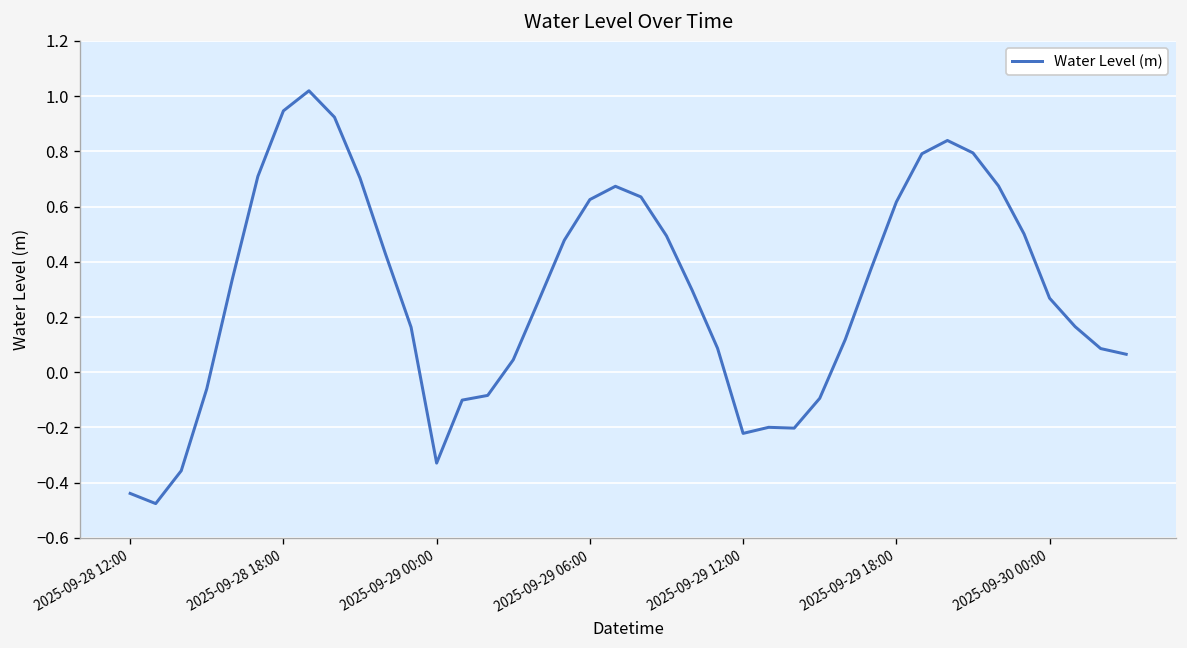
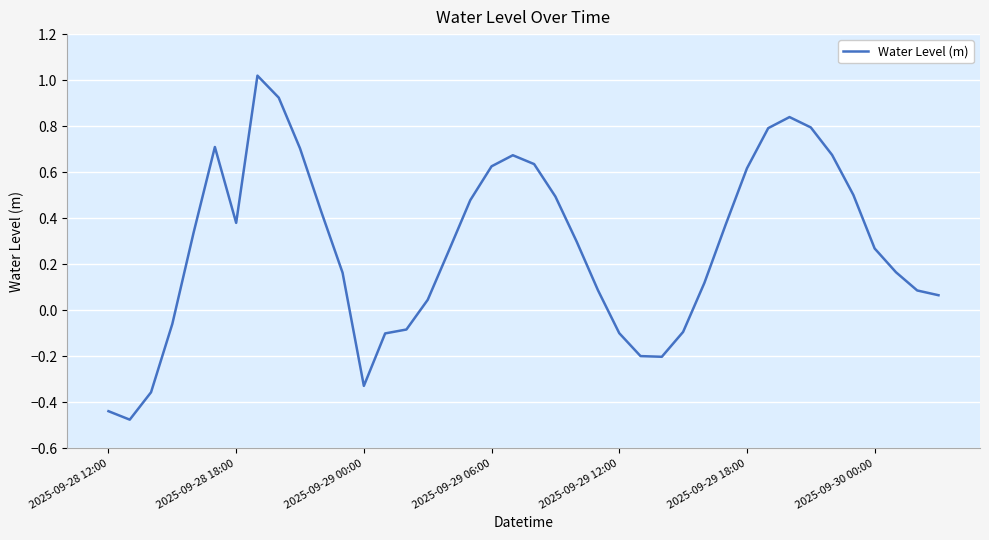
2025-09-28 18:00: 0.95 -> 0.38
2025-09-29 12:00: -0.22 -> -0.10
